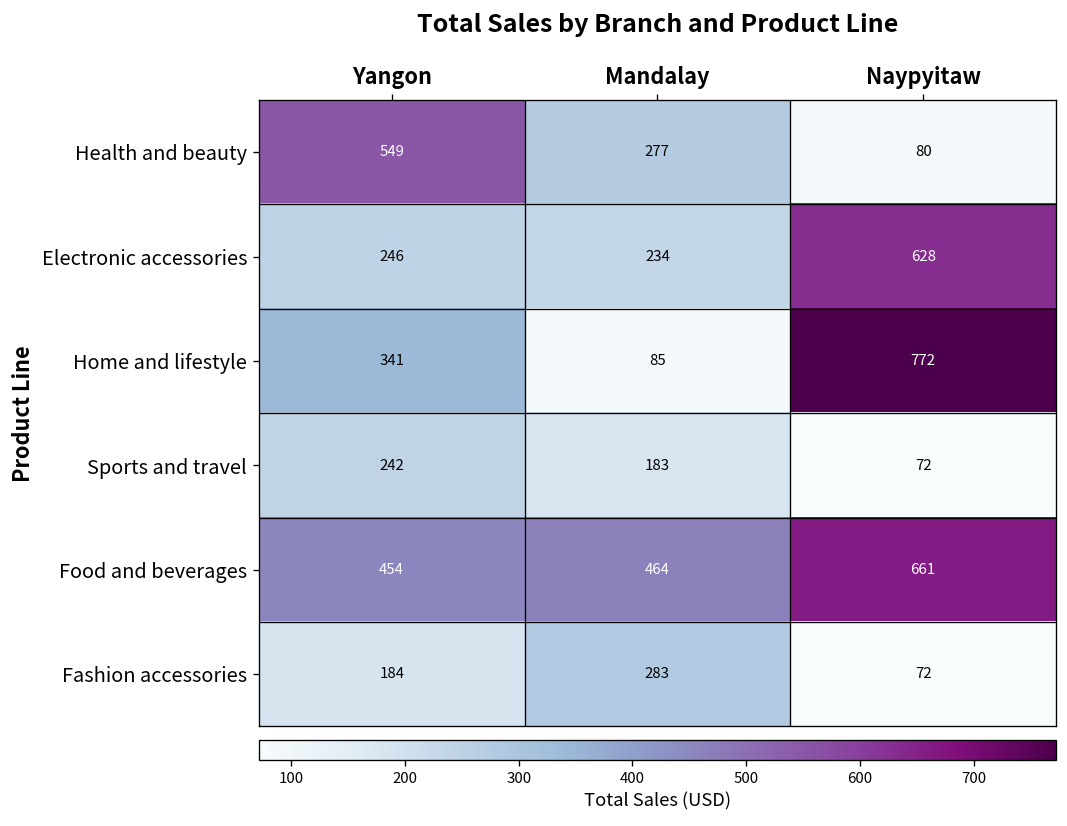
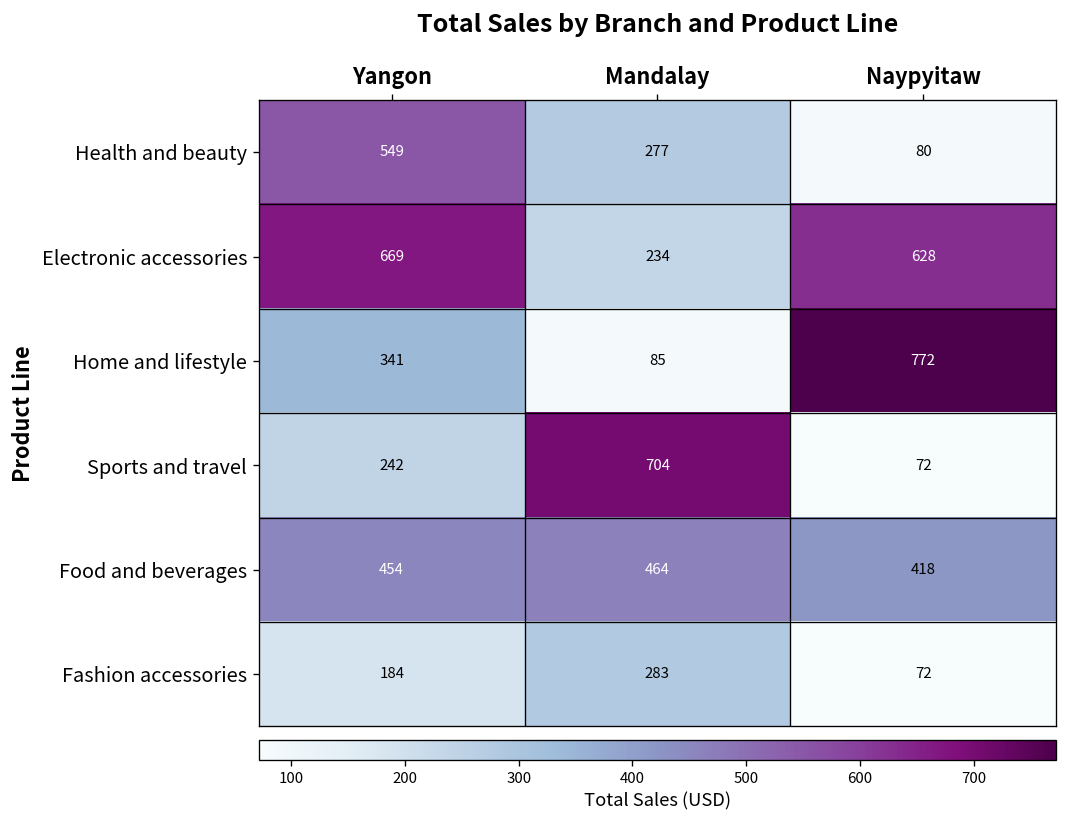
Electronic accessories, Yangon: 246 -> 669
Sports and travel, Mandalay: 183 -> 704
Food and beverages, Naypyitaw: 661 -> 418
